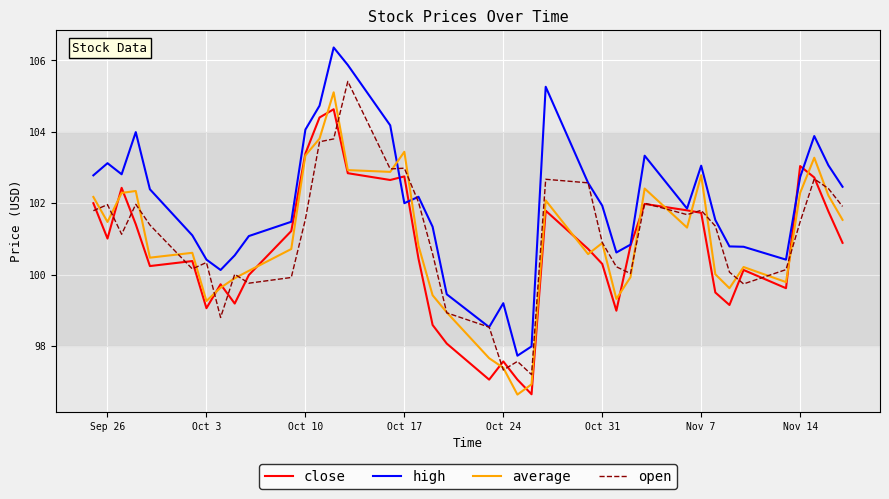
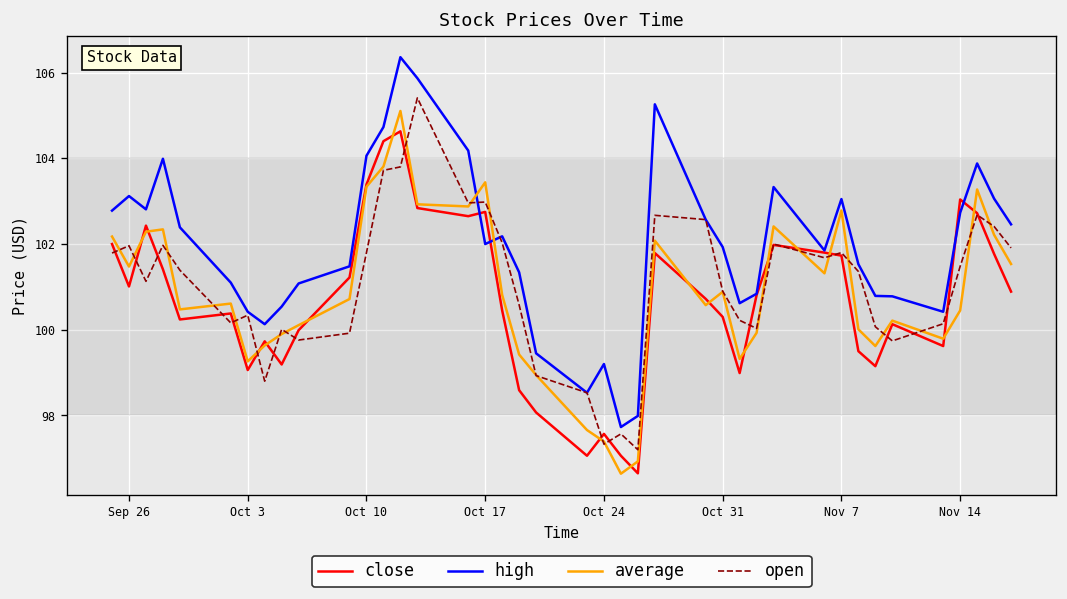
open, Oct 10: 101.6 -> 101.8
average, Nov 14: 102.3 -> 100.5
